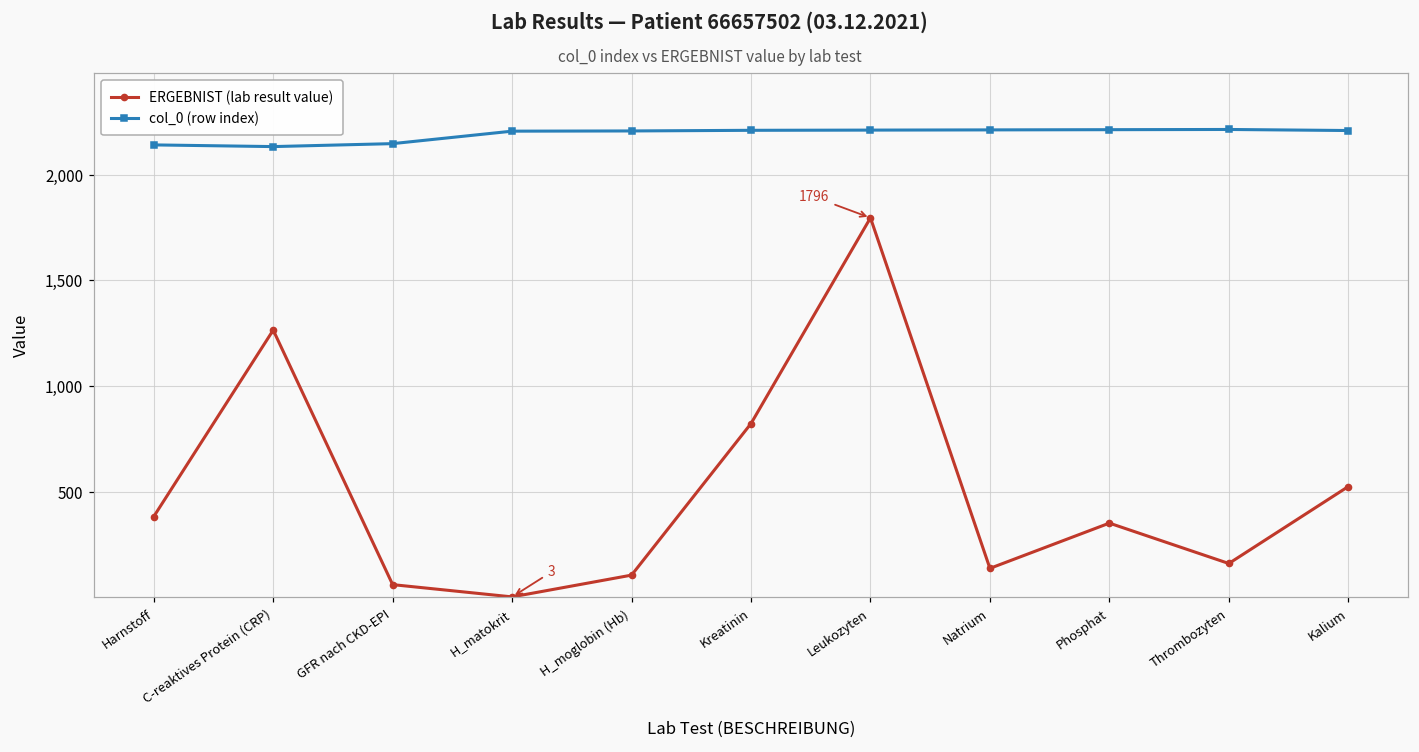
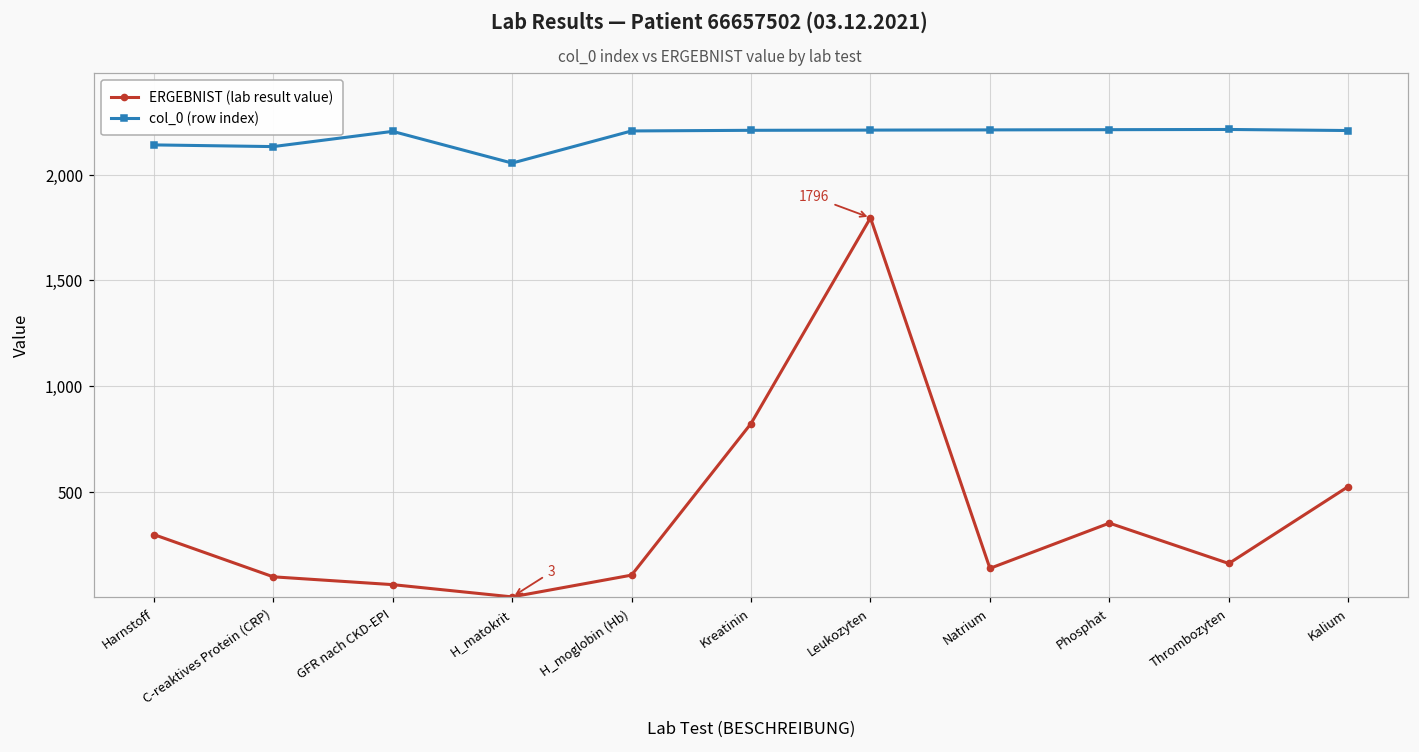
ERGEBNIST (lab result value), Harnstoff: 380 -> 300
ERGEBNIST (lab result value), C-reaktives Protein (CRP): 1,270 -> 100
col_0 (row index), GFR nach CKD-EPI: 2,150 -> 2,210
col_0 (row index), H_matokrit: 2,210 -> 2,060
